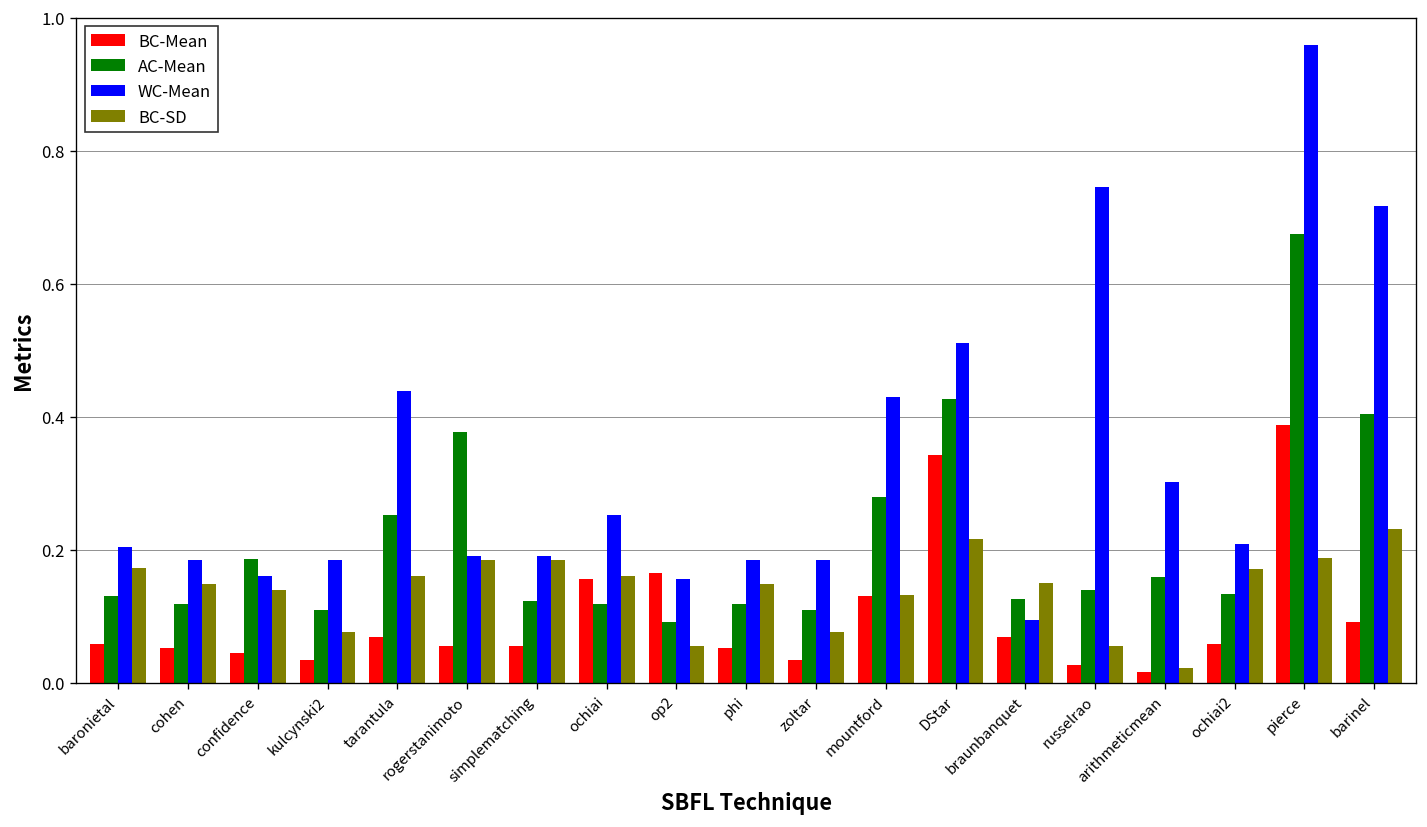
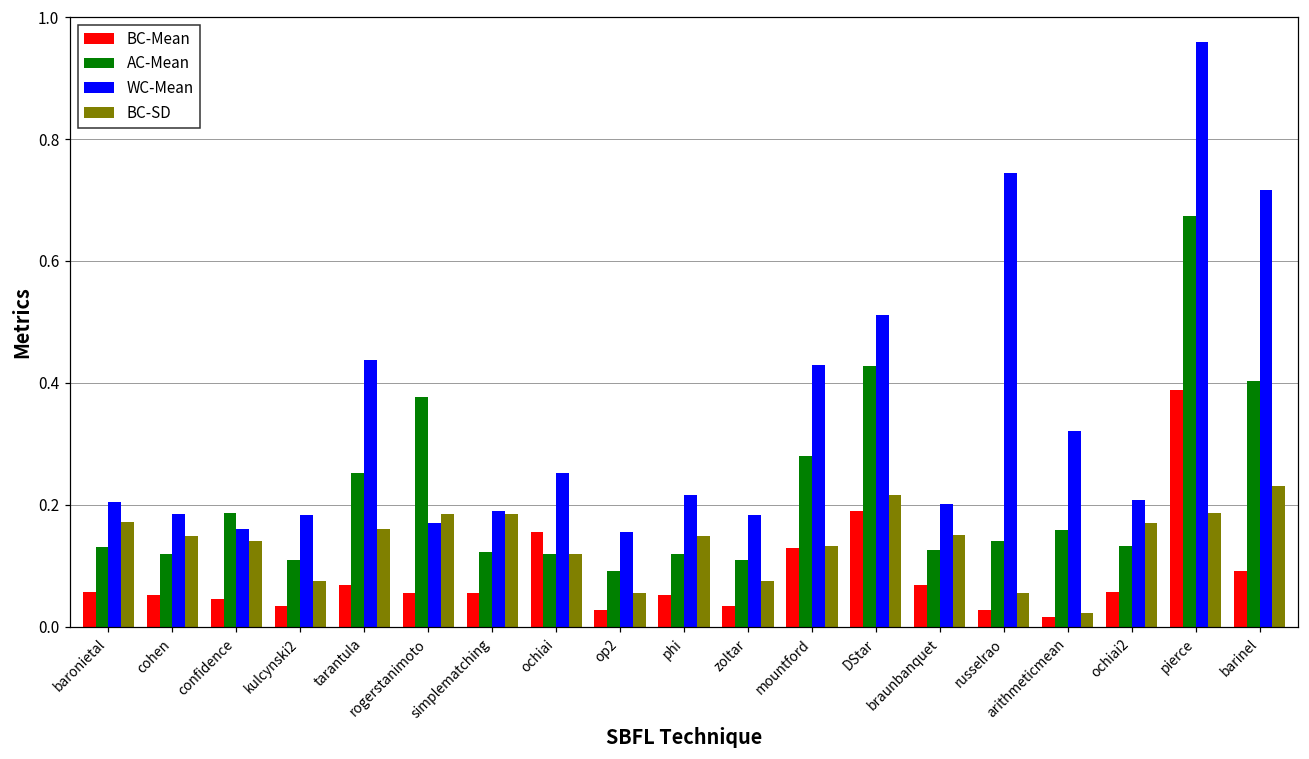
WC-Mean, rogerstanimoto: 0.19 -> 0.17
BC-SD, ochiai: 0.16 -> 0.12
BC-Mean, op2: 0.17 -> 0.03
WC-Mean, phi: 0.19 -> 0.22
BC-Mean, DStar: 0.34 -> 0.19
WC-Mean, braunbanquet: 0.09 -> 0.20
WC-Mean, arithmeticmean: 0.30 -> 0.32
